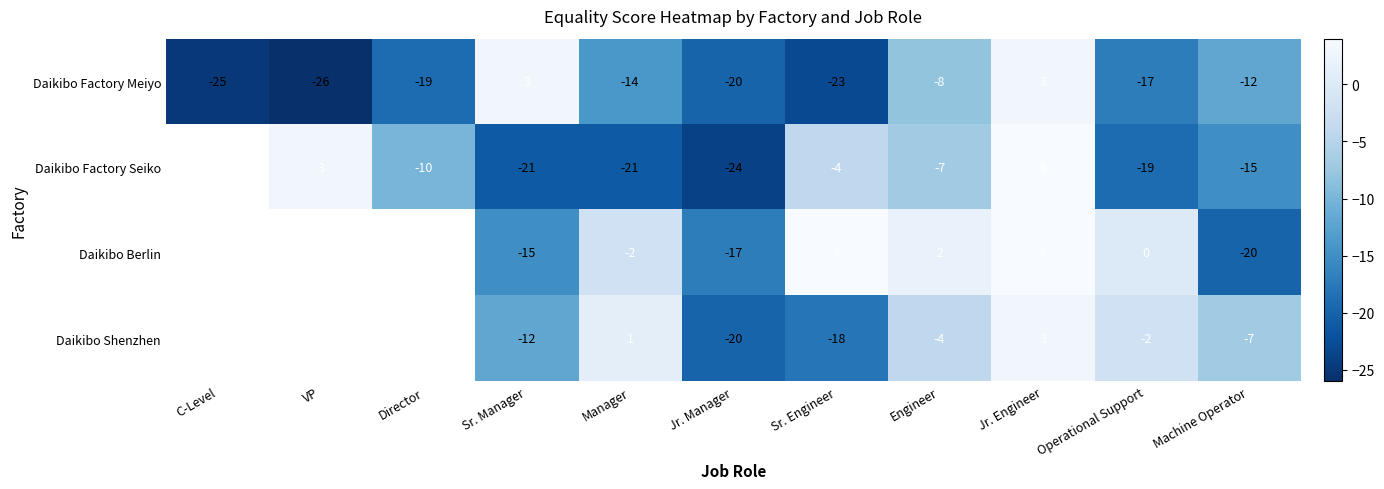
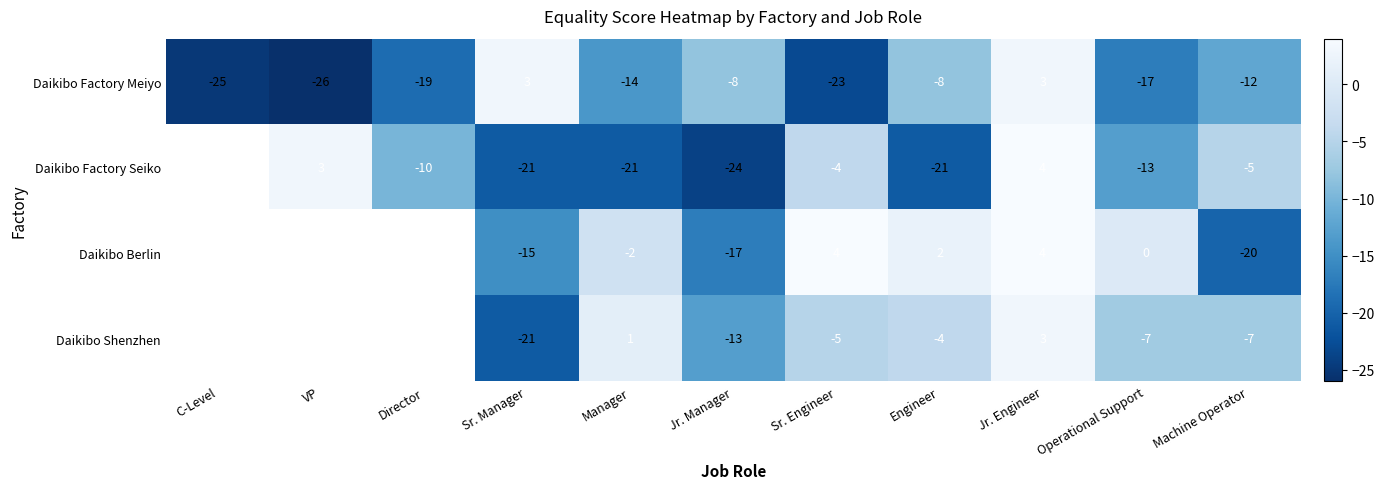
Daikibo Factory Meiyo, Jr. Manager: -20 -> -8
Daikibo Factory Seiko, Engineer: -7 -> -21
Daikibo Factory Seiko, Operational Support: -19 -> -13
Daikibo Factory Seiko, Machine Operator: -15 -> -5
Daikibo Shenzhen, Sr. Manager: -12 -> -21
Daikibo Shenzhen, Jr. Manager: -20 -> -13
Daikibo Shenzhen, Sr. Engineer: -18 -> -5
Daikibo Shenzhen, Operational Support: -2 -> -7
